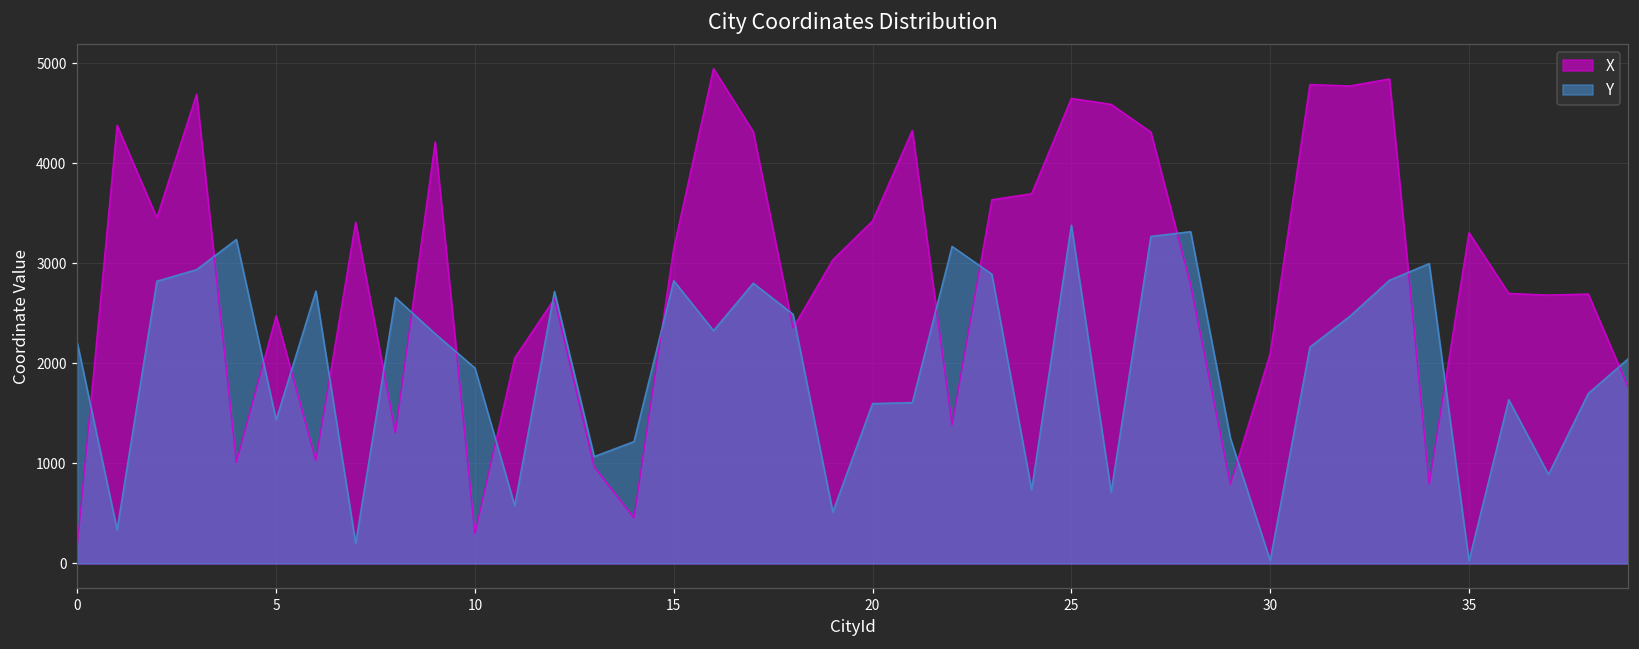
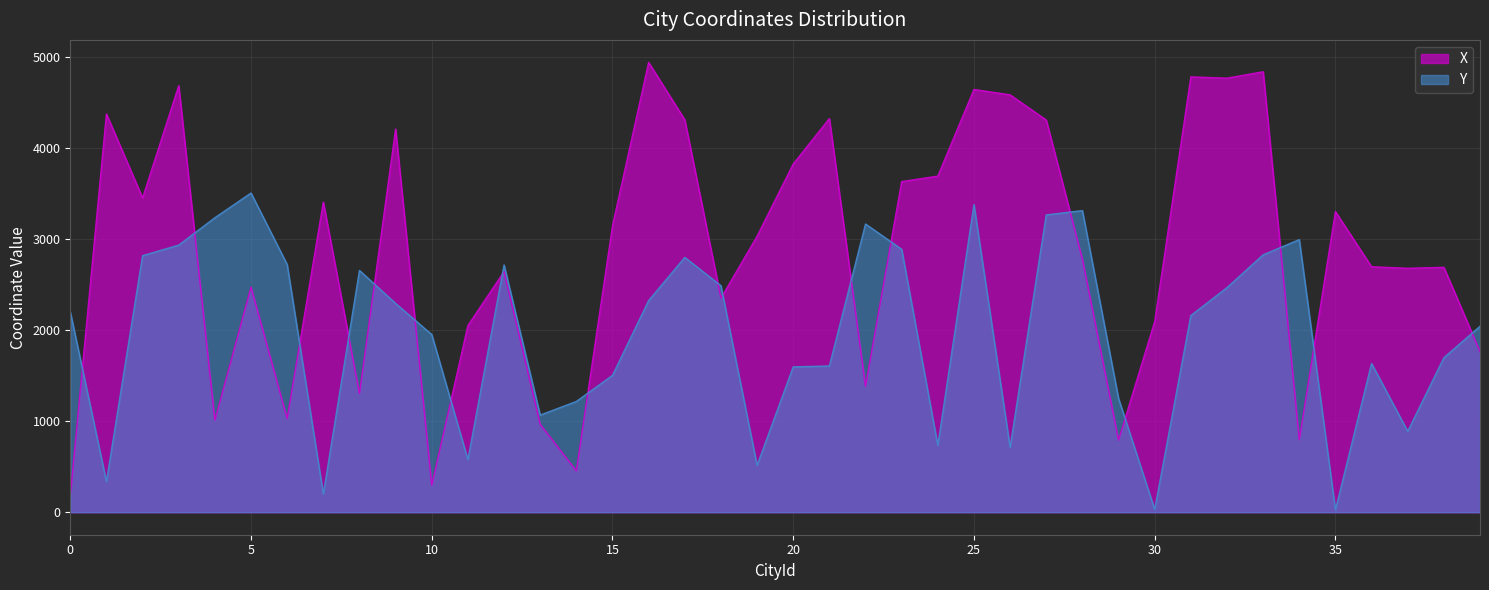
Y, 5: 1400 -> 3500
Y, 15: 2800 -> 1500
X, 20: 3400 -> 3800
